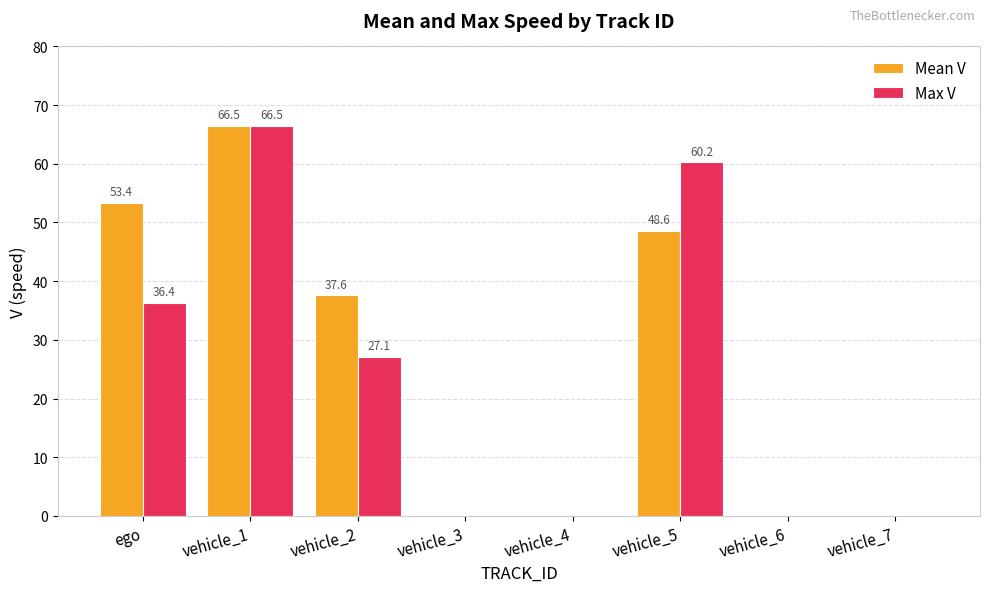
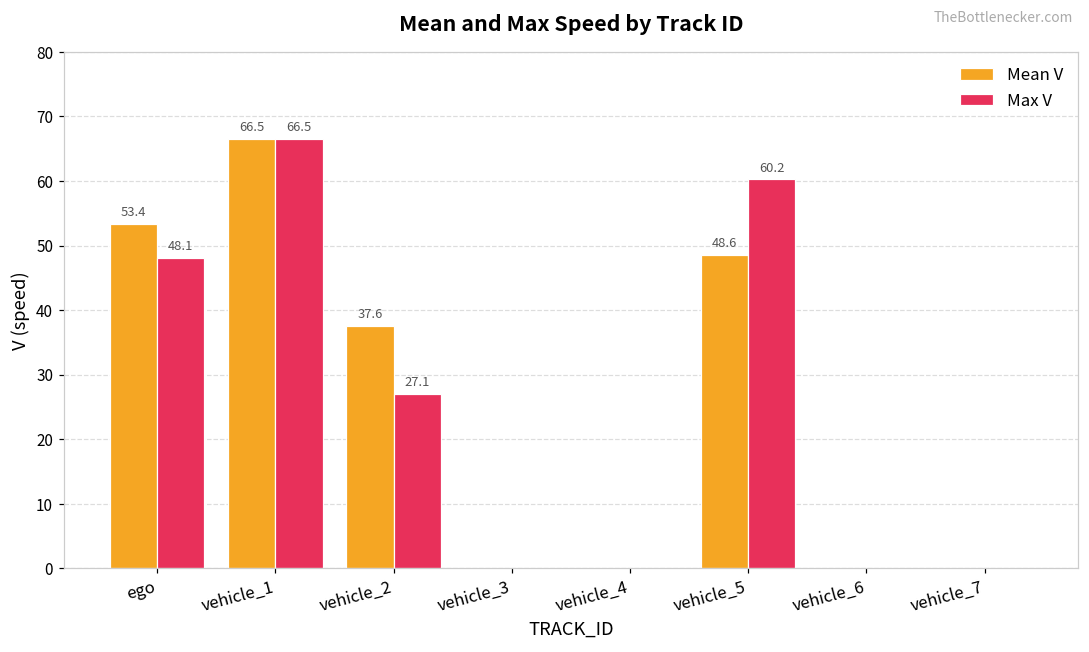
Max V, ego: 36.4 -> 48.1
